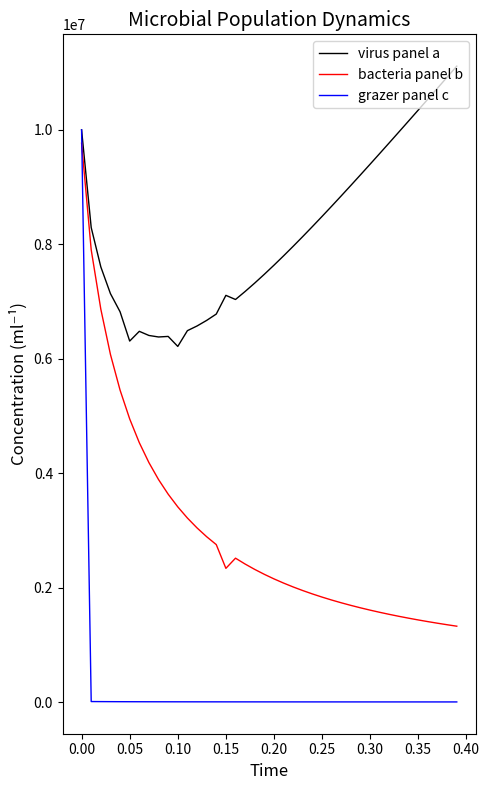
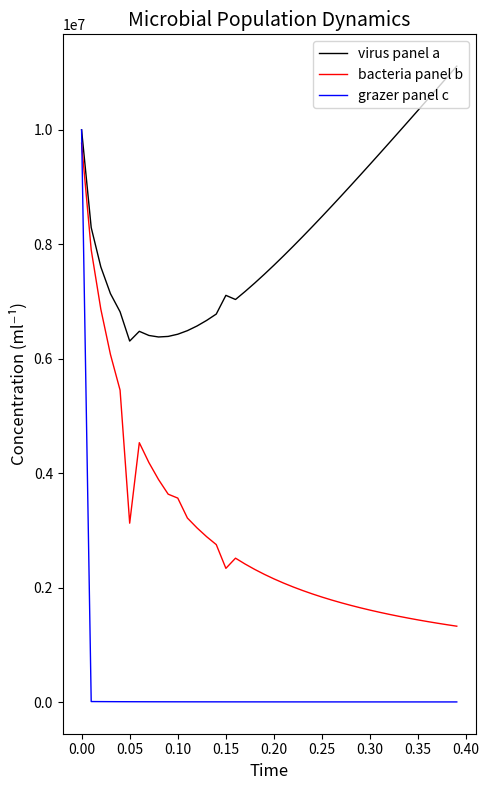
bacteria panel b, 0.05: 4900000 -> 3100000
virus panel a, 0.10: 6200000 -> 6400000
bacteria panel b, 0.10: 3400000 -> 3600000
